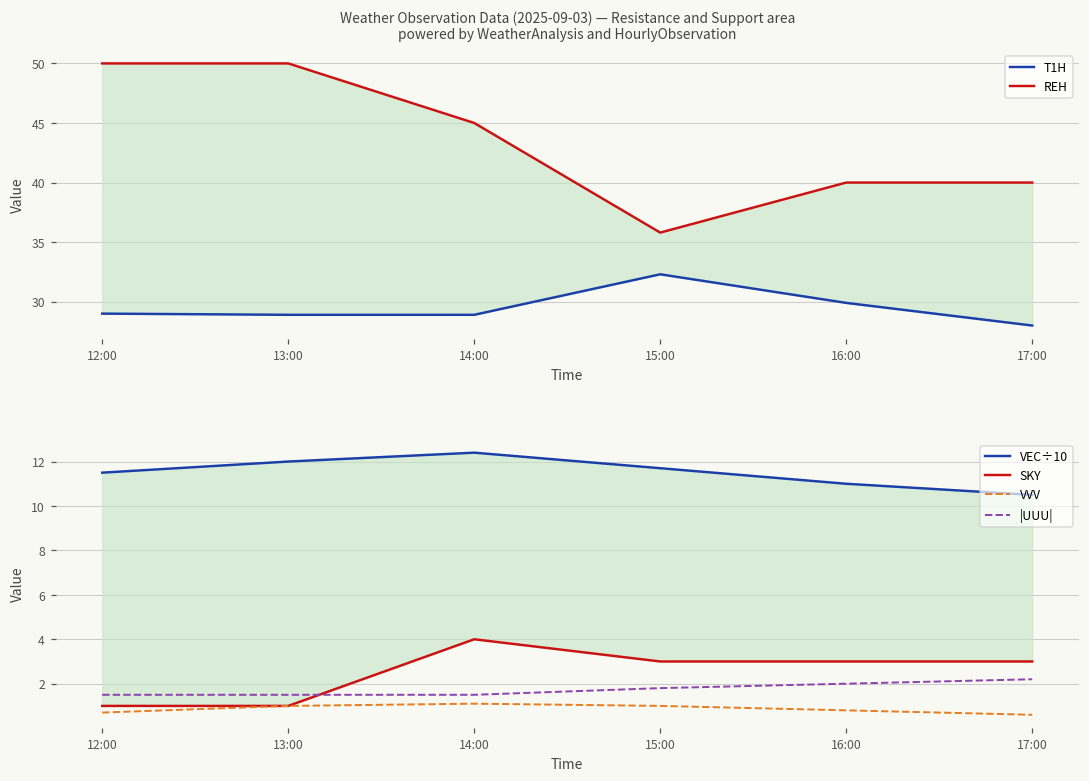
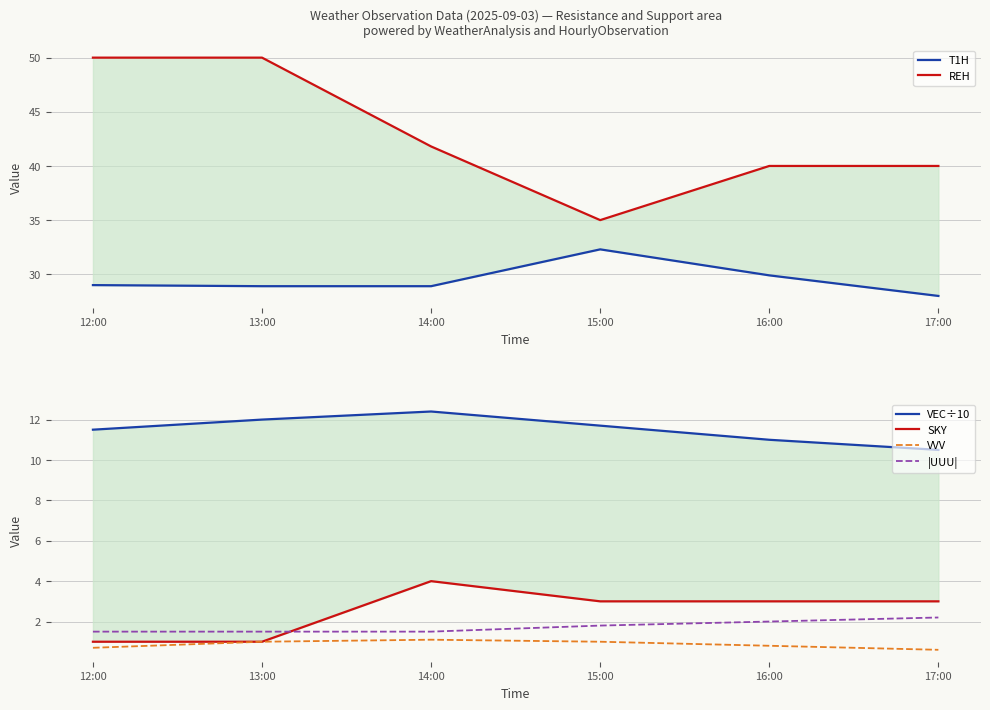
Weather Observation Data (2025-09-03) — Resistance and Support area powered by WeatherAnalysis and HourlyObservation, REH, 14:00: 45.0 -> 41.8
Weather Observation Data (2025-09-03) — Resistance and Support area powered by WeatherAnalysis and HourlyObservation, REH, 15:00: 35.8 -> 35.0
